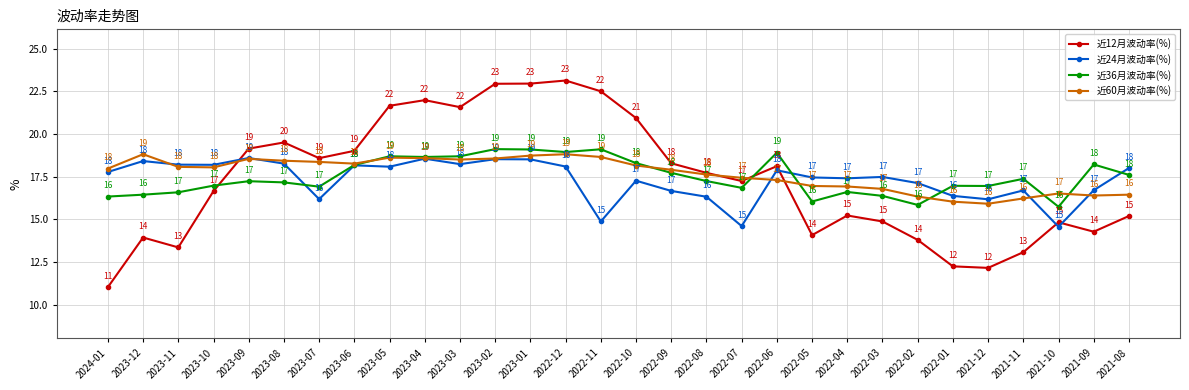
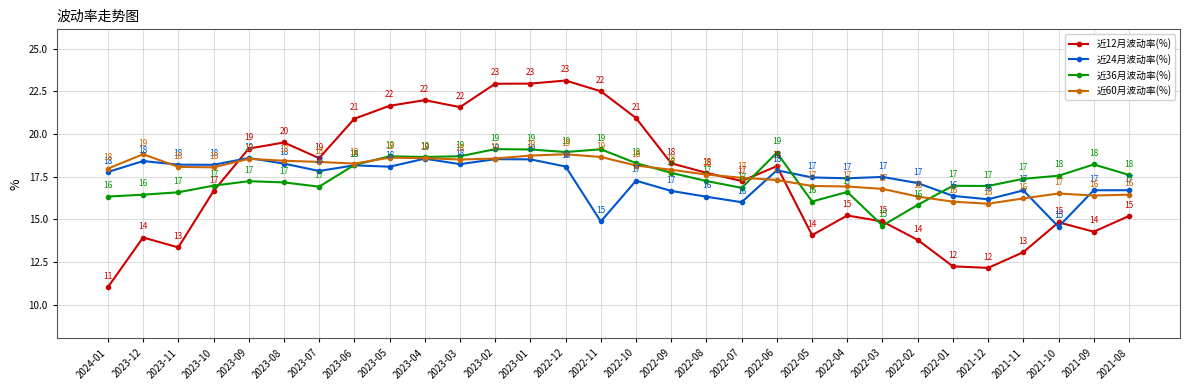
近24月波动率(%), 2023-07: 16 -> 18
近12月波动率(%), 2023-06: 19 -> 21
近24月波动率(%), 2022-07: 15 -> 16
近36月波动率(%), 2022-03: 16 -> 15
近36月波动率(%), 2021-10: 16 -> 18
近24月波动率(%), 2021-08: 18 -> 17
